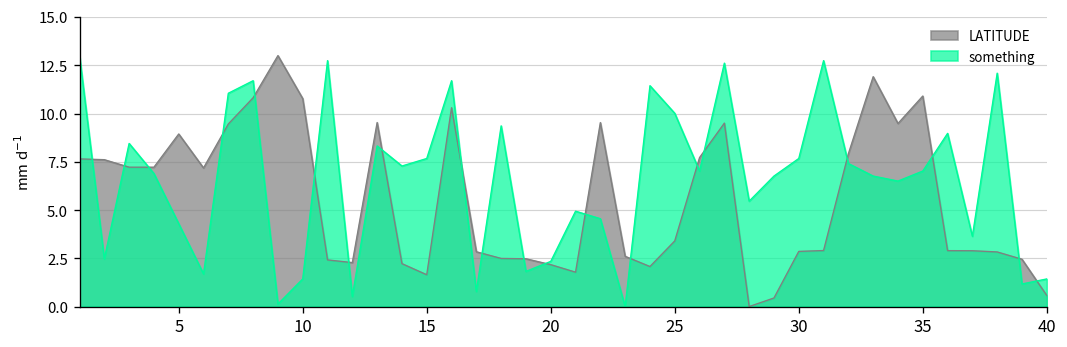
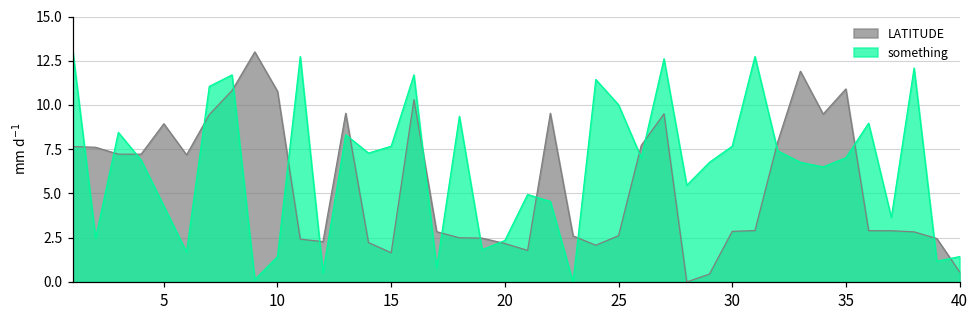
LATITUDE, 25: 3.4 -> 2.6
